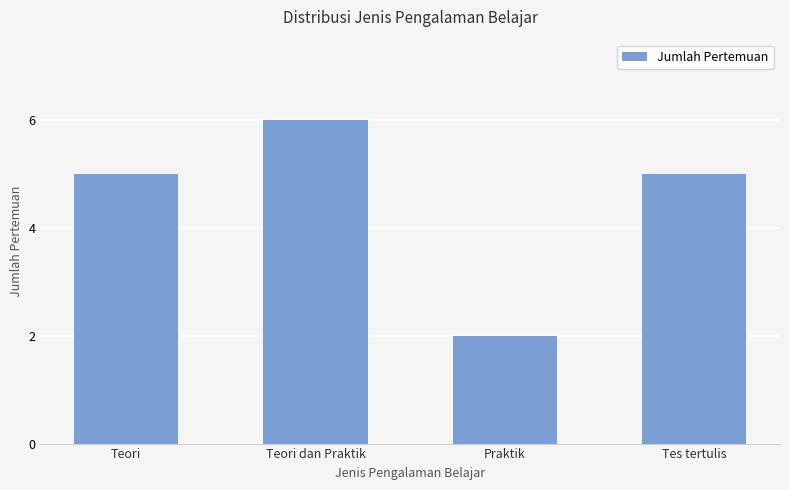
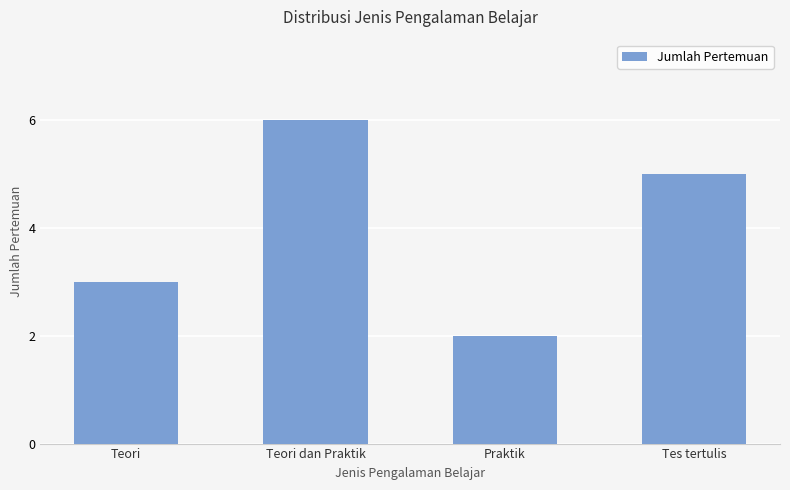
Teori: 5 -> 3
